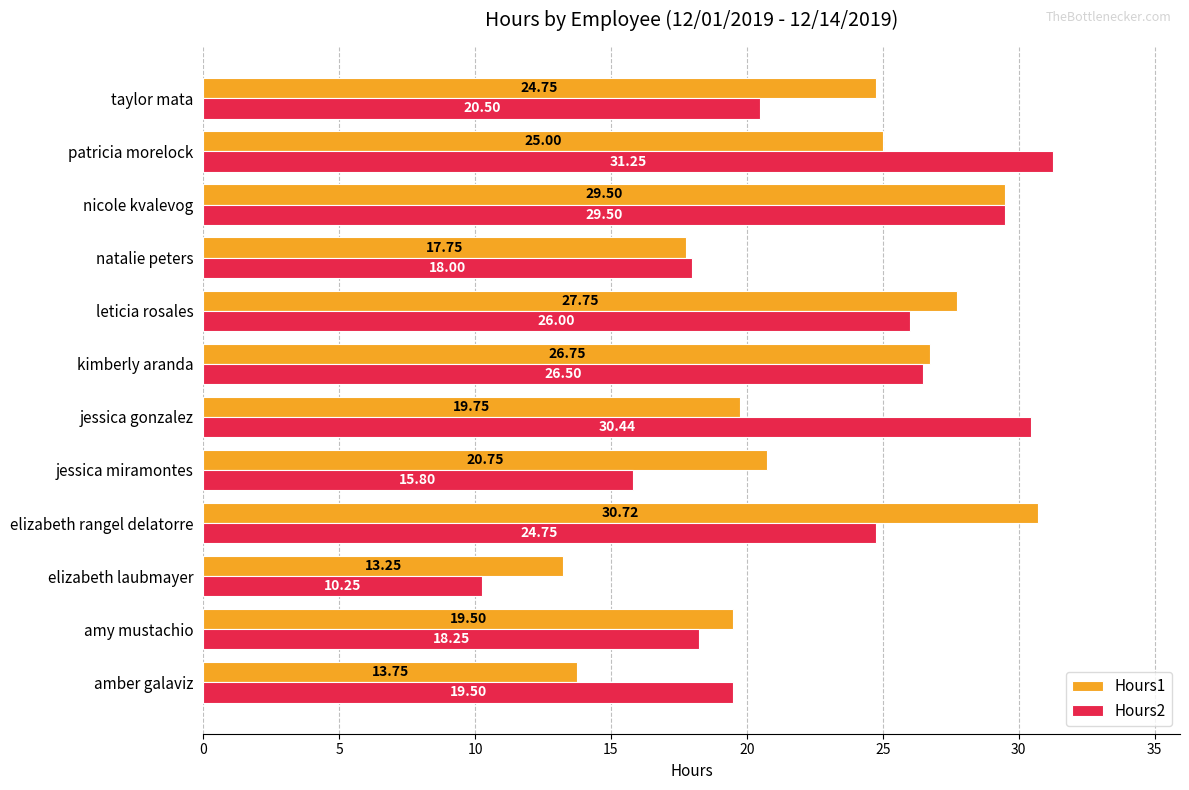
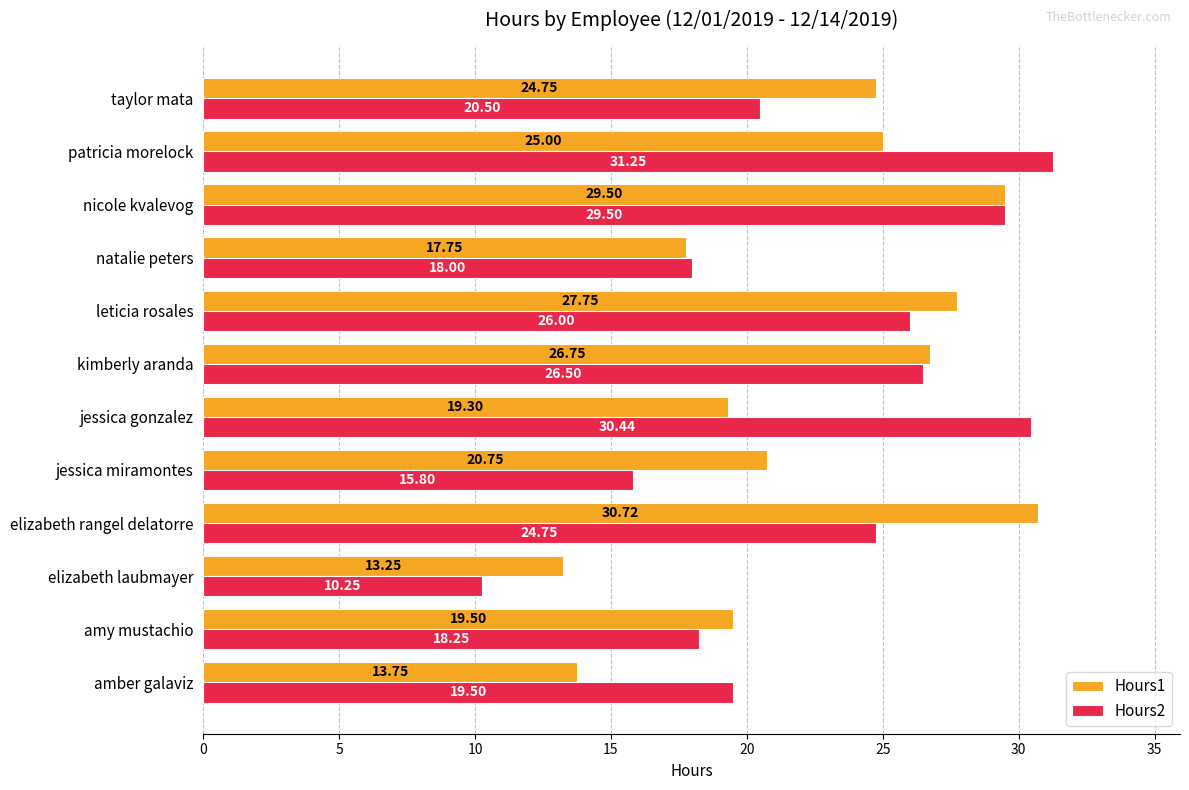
Hours1, jessica gonzalez: 19.75 -> 19.30
